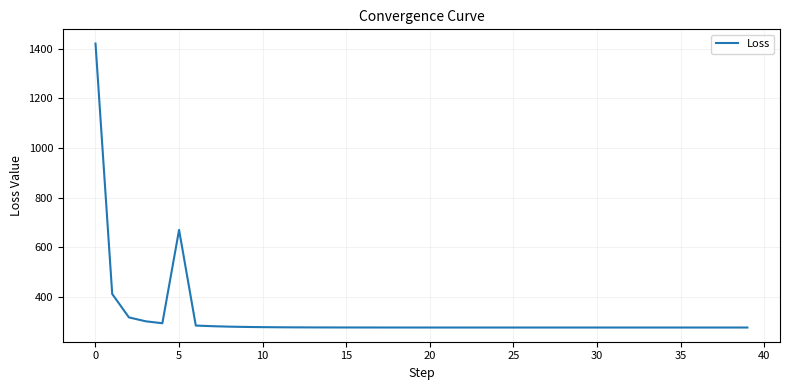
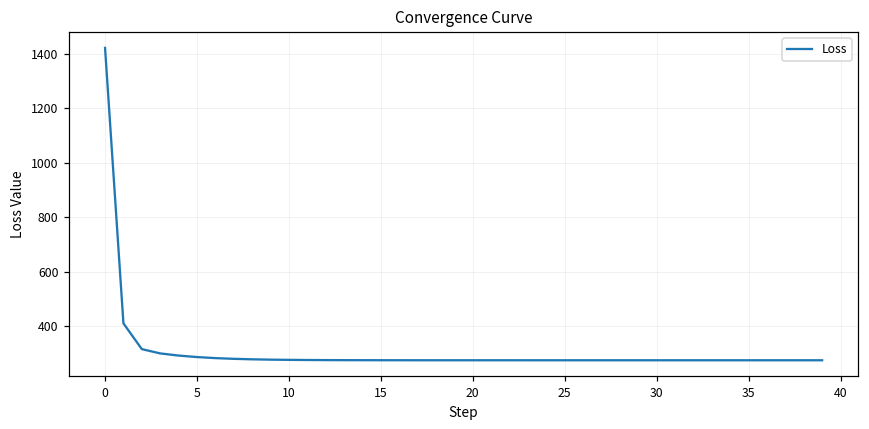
5: 670 -> 290
